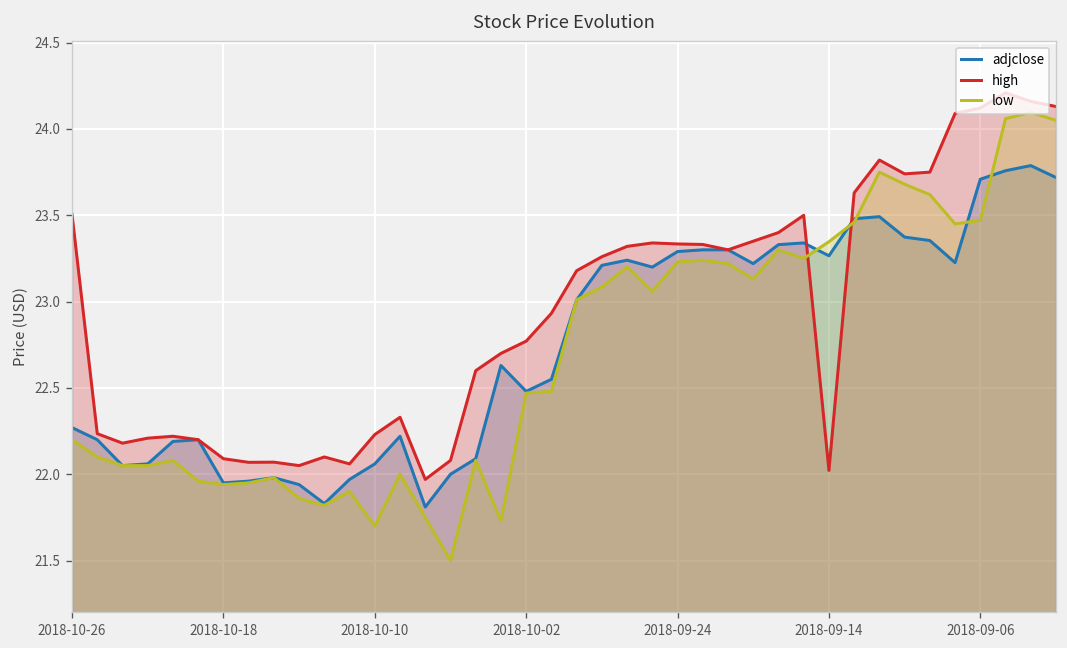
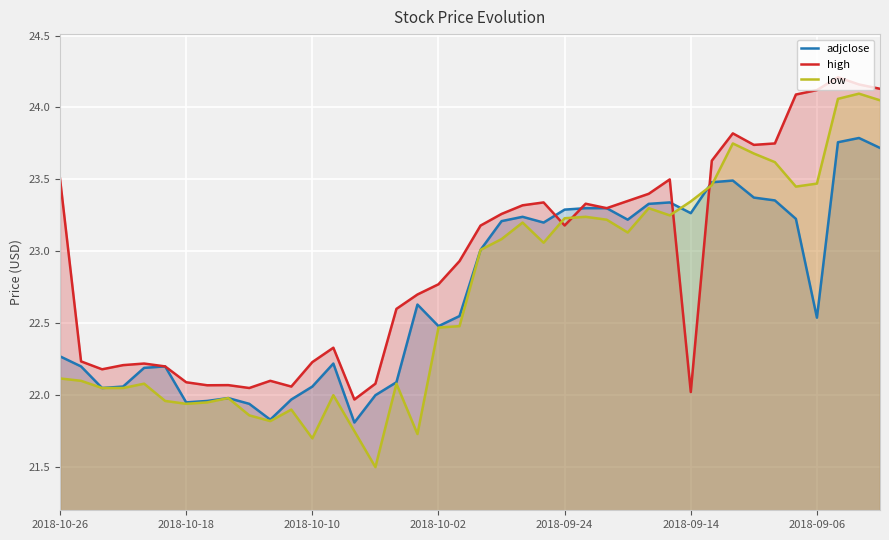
low, 2018-10-26: 22.20 -> 22.12
high, 2018-09-24: 23.33 -> 23.18
adjclose, 2018-09-06: 23.71 -> 22.54
